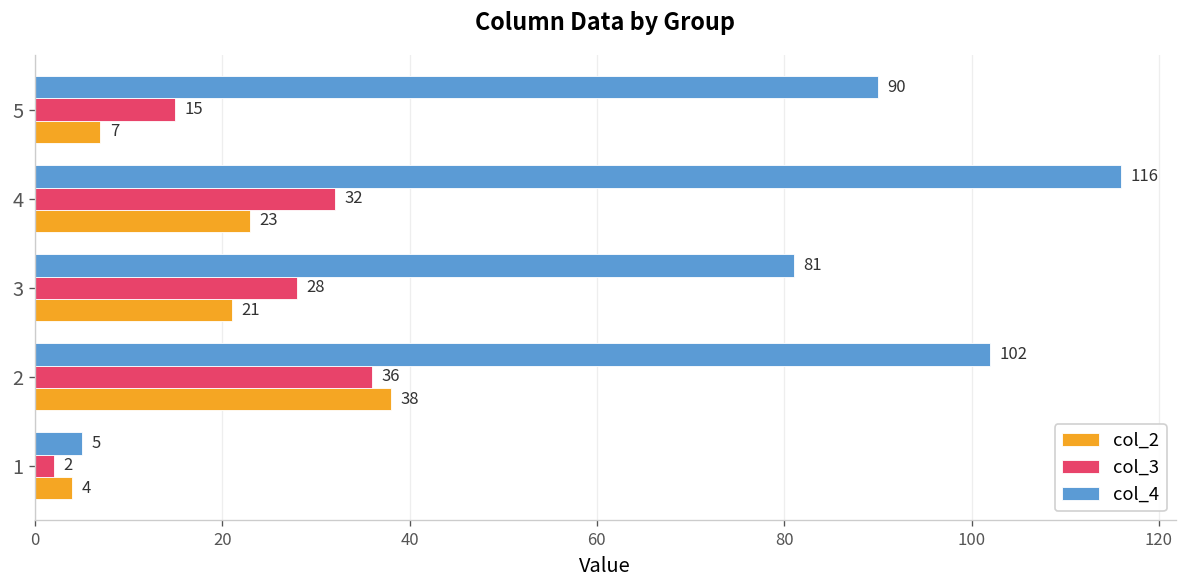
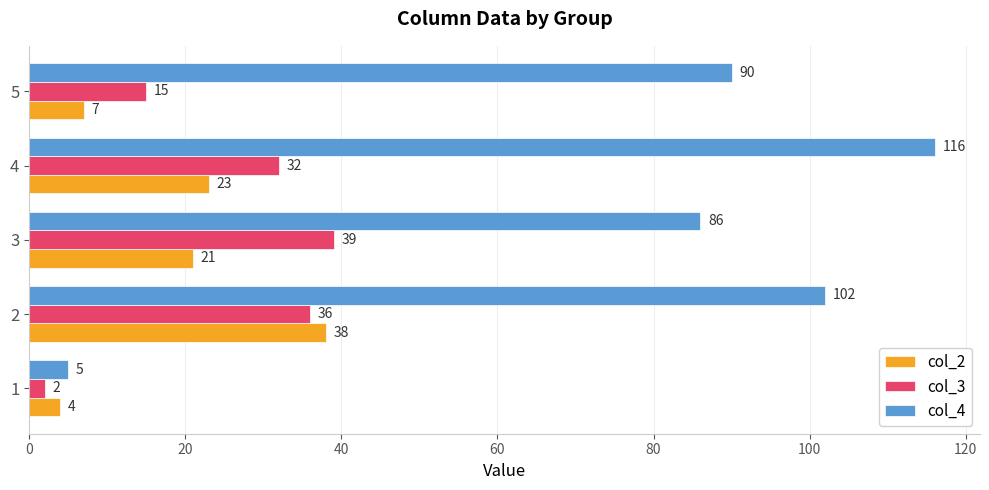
col_4, 3: 81 -> 86
col_3, 3: 28 -> 39
